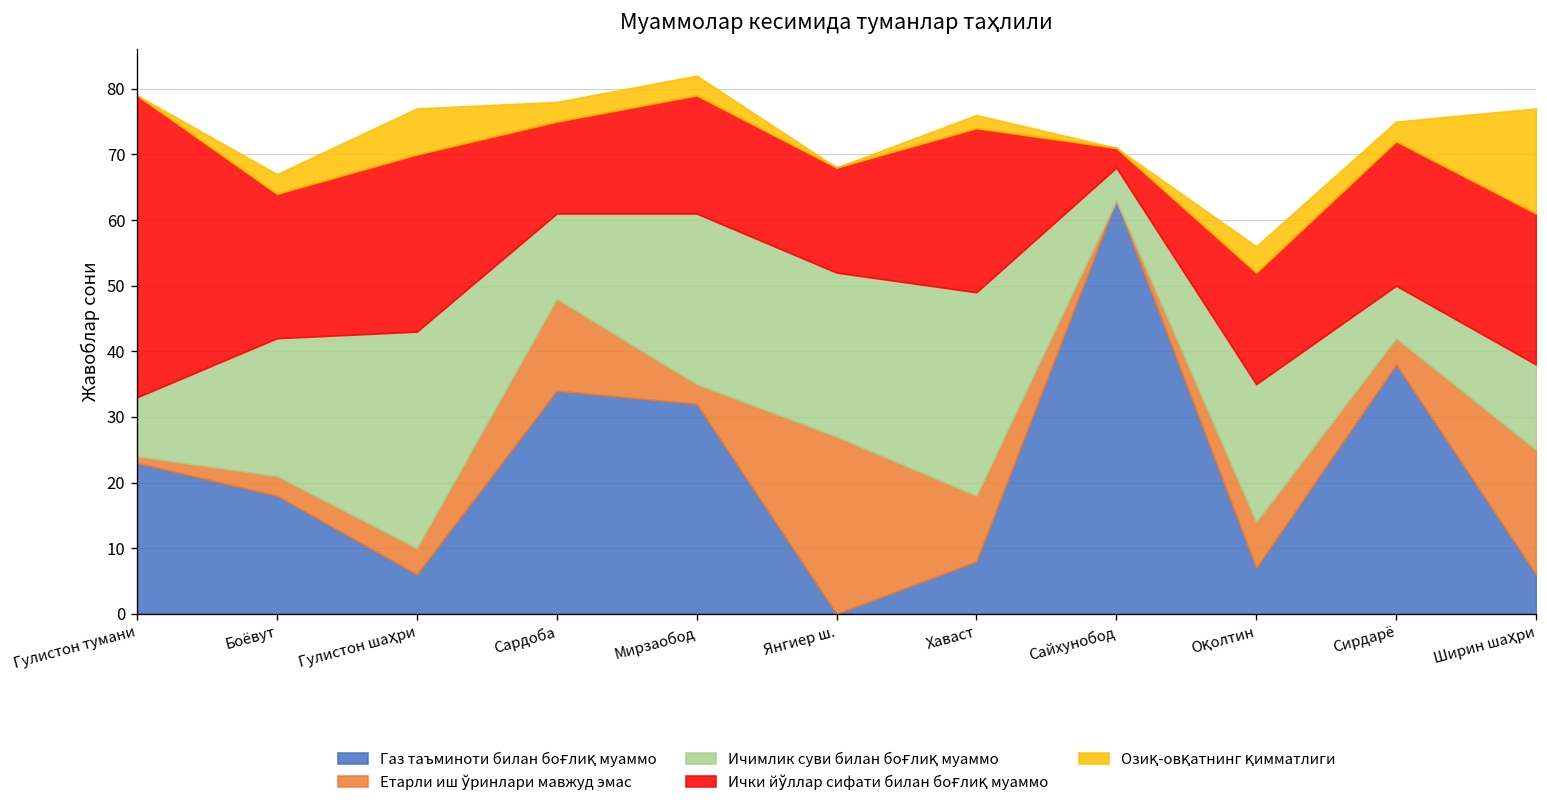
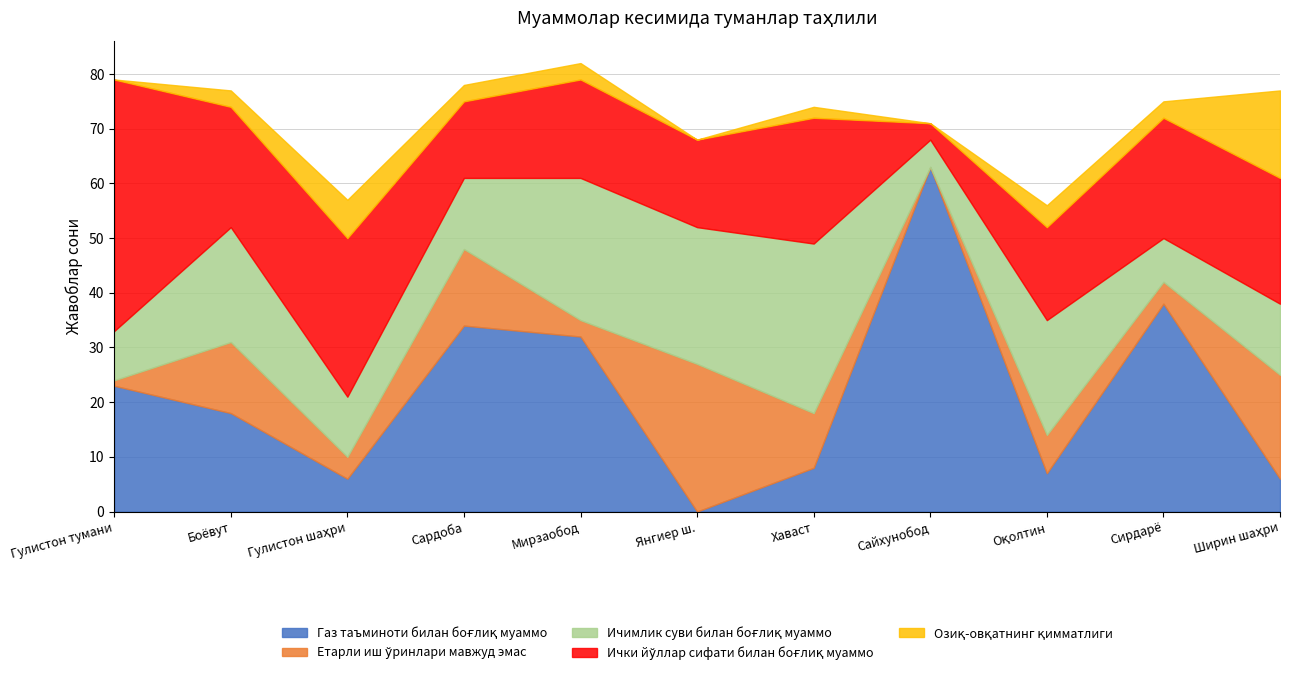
Етарли иш ўринлари мавжуд эмас, Боёвут: 3 -> 13
Ичимлик суви билан боғлиқ муаммо, Гулистон шаҳри: 33 -> 11
Ички йўллар сифати билан боғлиқ муаммо, Гулистон шаҳри: 27 -> 29
Ички йўллар сифати билан боғлиқ муаммо, Хаваст: 25 -> 23
